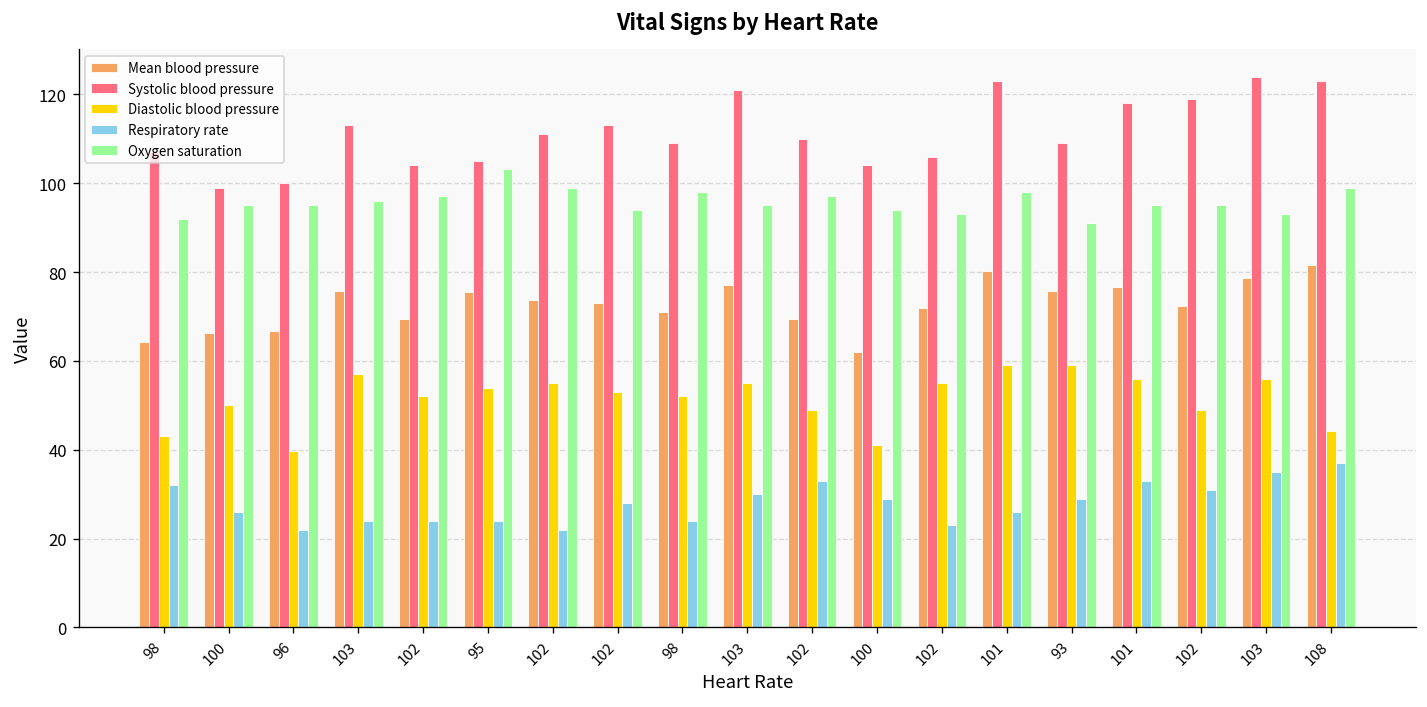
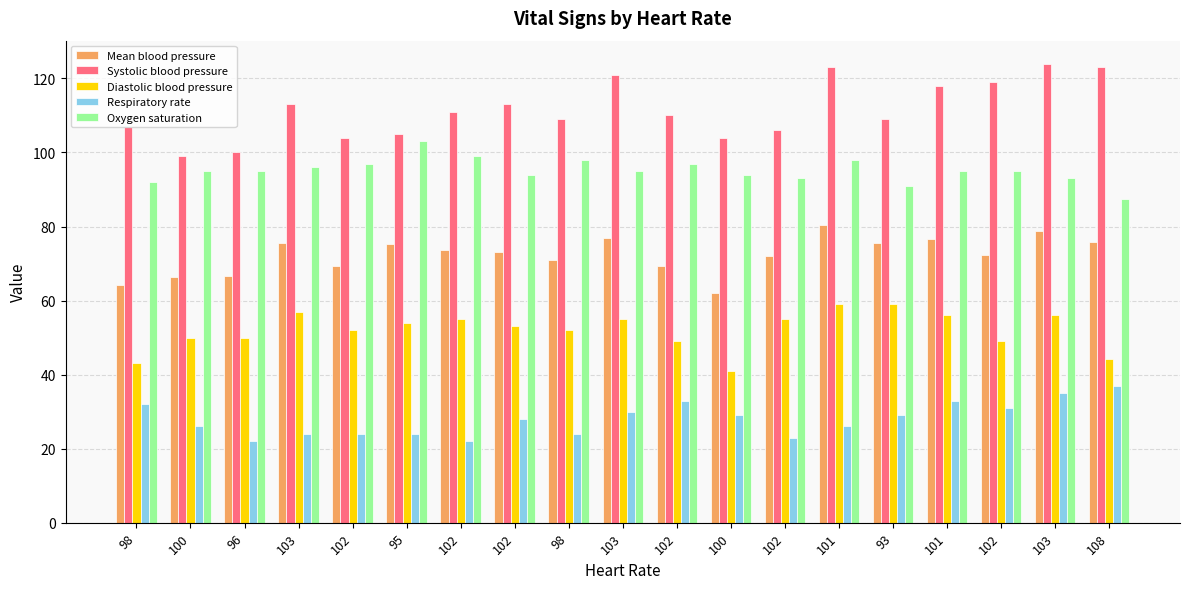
Diastolic blood pressure, 96: 40 -> 50
Mean blood pressure, 108: 82 -> 76
Oxygen saturation, 108: 99 -> 87
